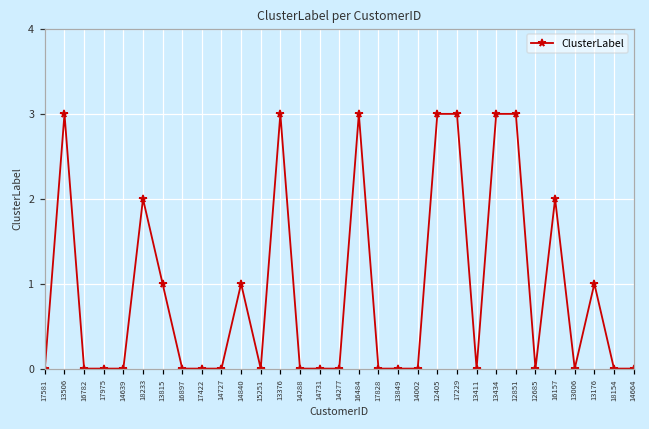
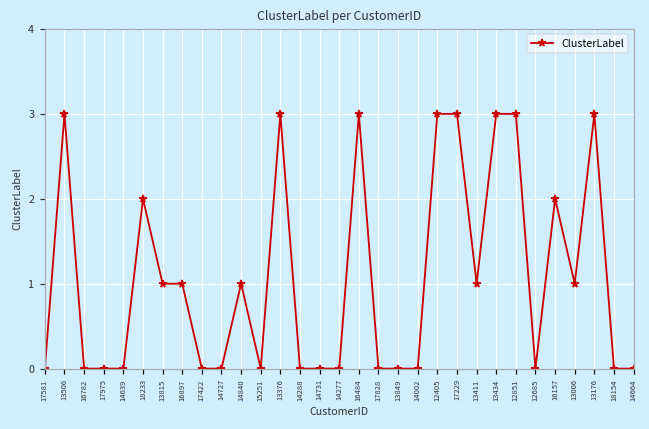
16897: 0 -> 1
13411: 0 -> 1
13006: 0 -> 1
13176: 1 -> 3
